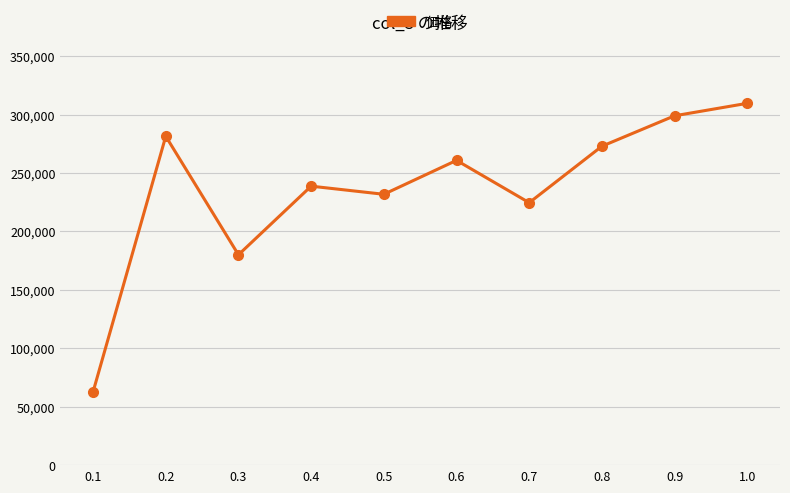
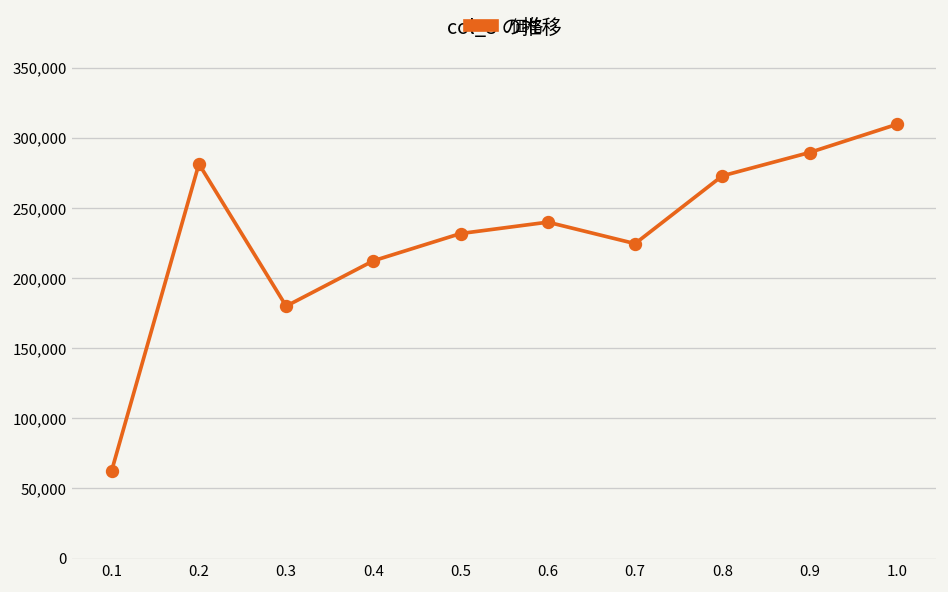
0.4: 239,000 -> 212,000
0.6: 261,000 -> 240,000
0.9: 299,000 -> 290,000
